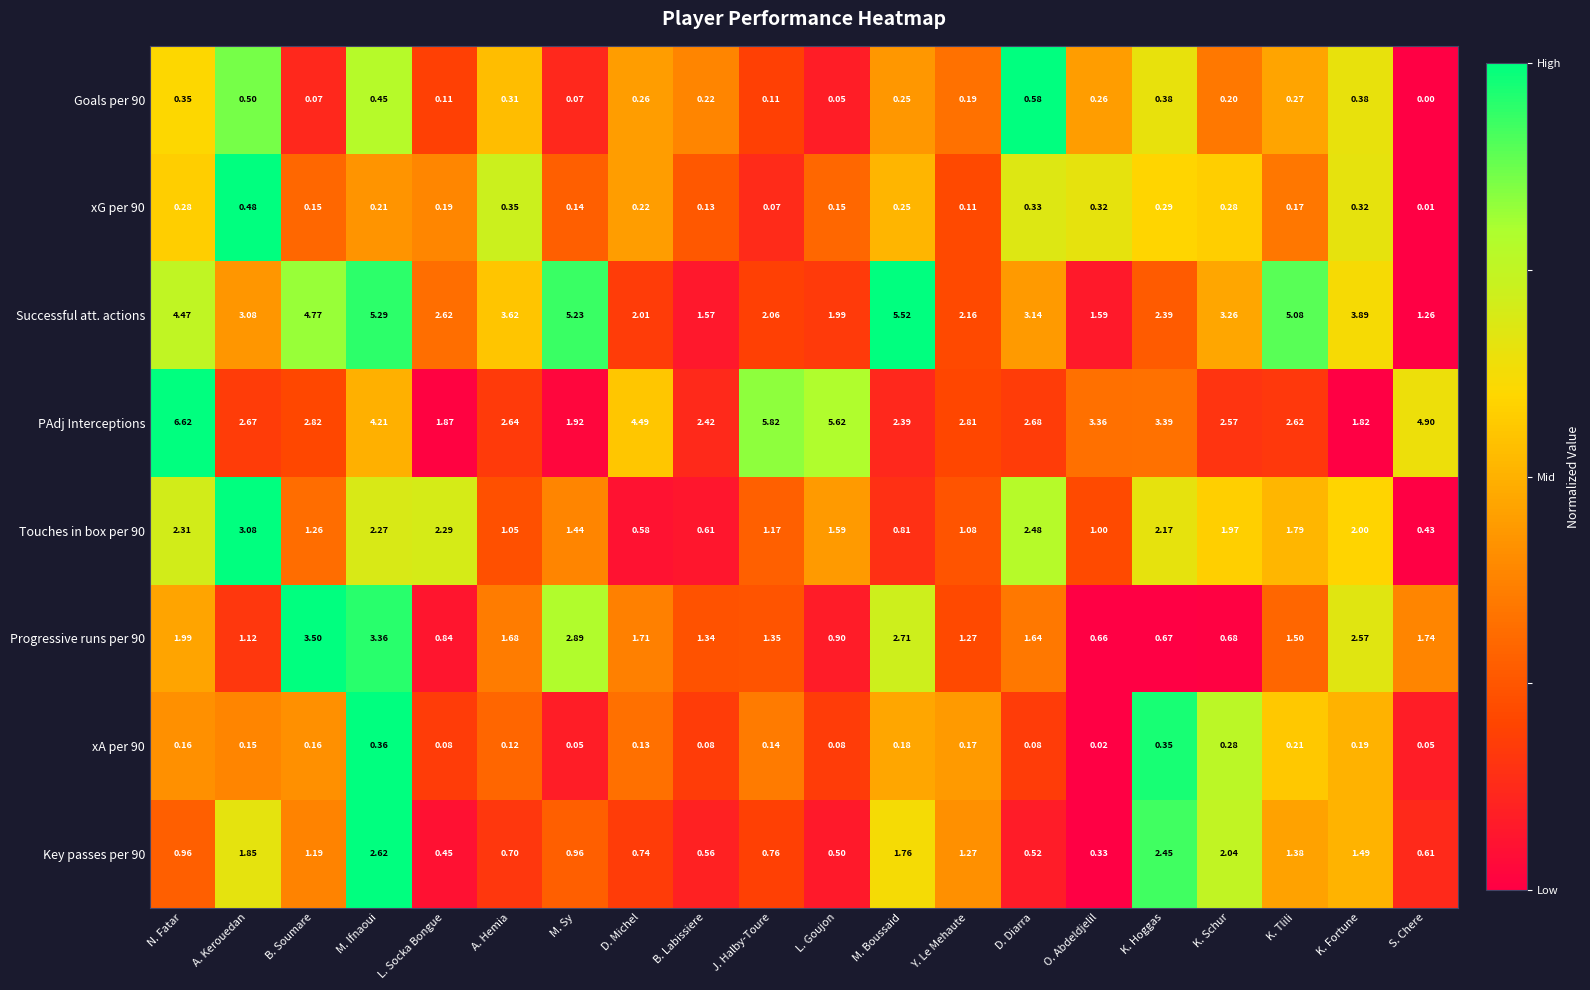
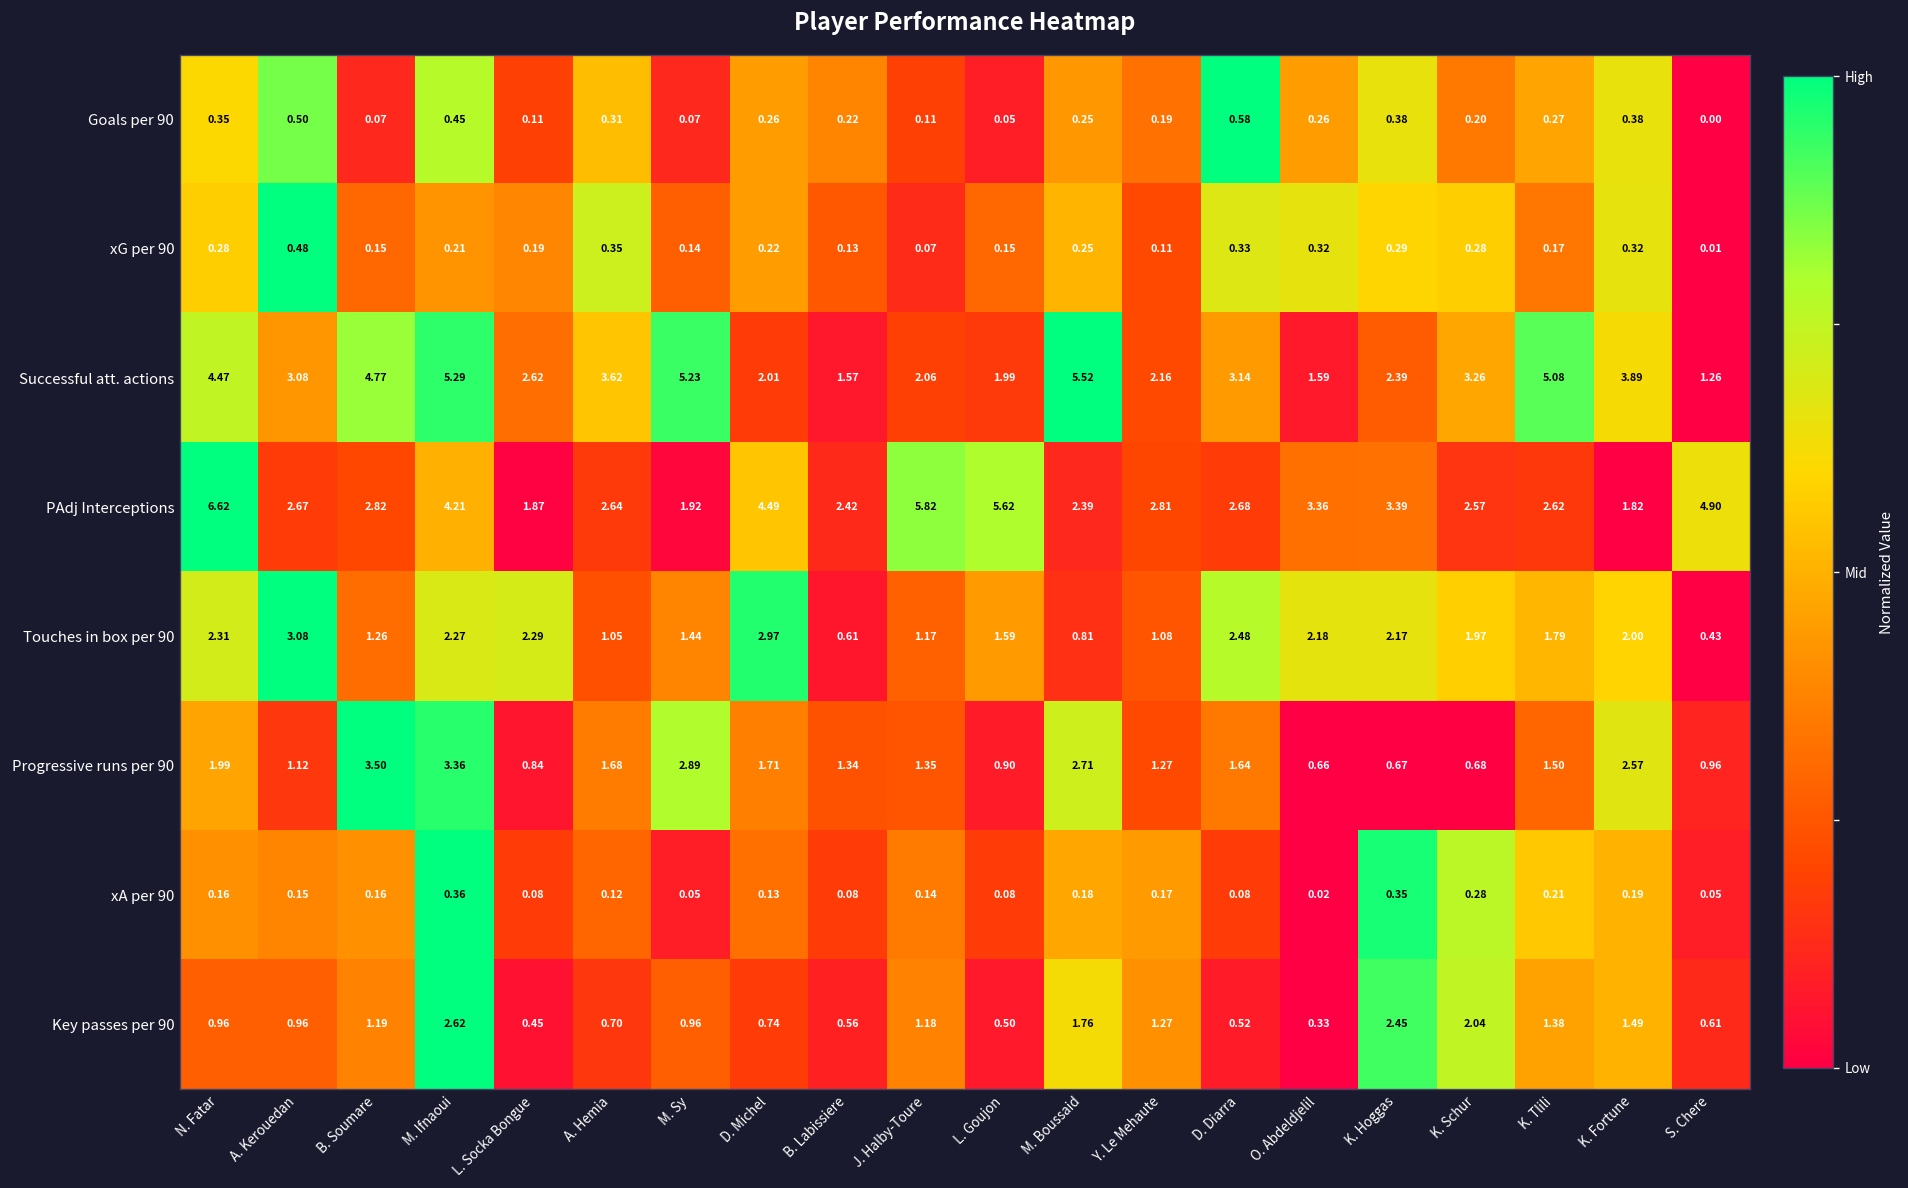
Touches in box per 90, D. Michel: 0.58 -> 2.97
Touches in box per 90, O. Abdeldjelil: 1.00 -> 2.18
Progressive runs per 90, S. Chere: 1.74 -> 0.96
Key passes per 90, A. Kerouedan: 1.85 -> 0.96
Key passes per 90, J. Halby-Toure: 0.76 -> 1.18
